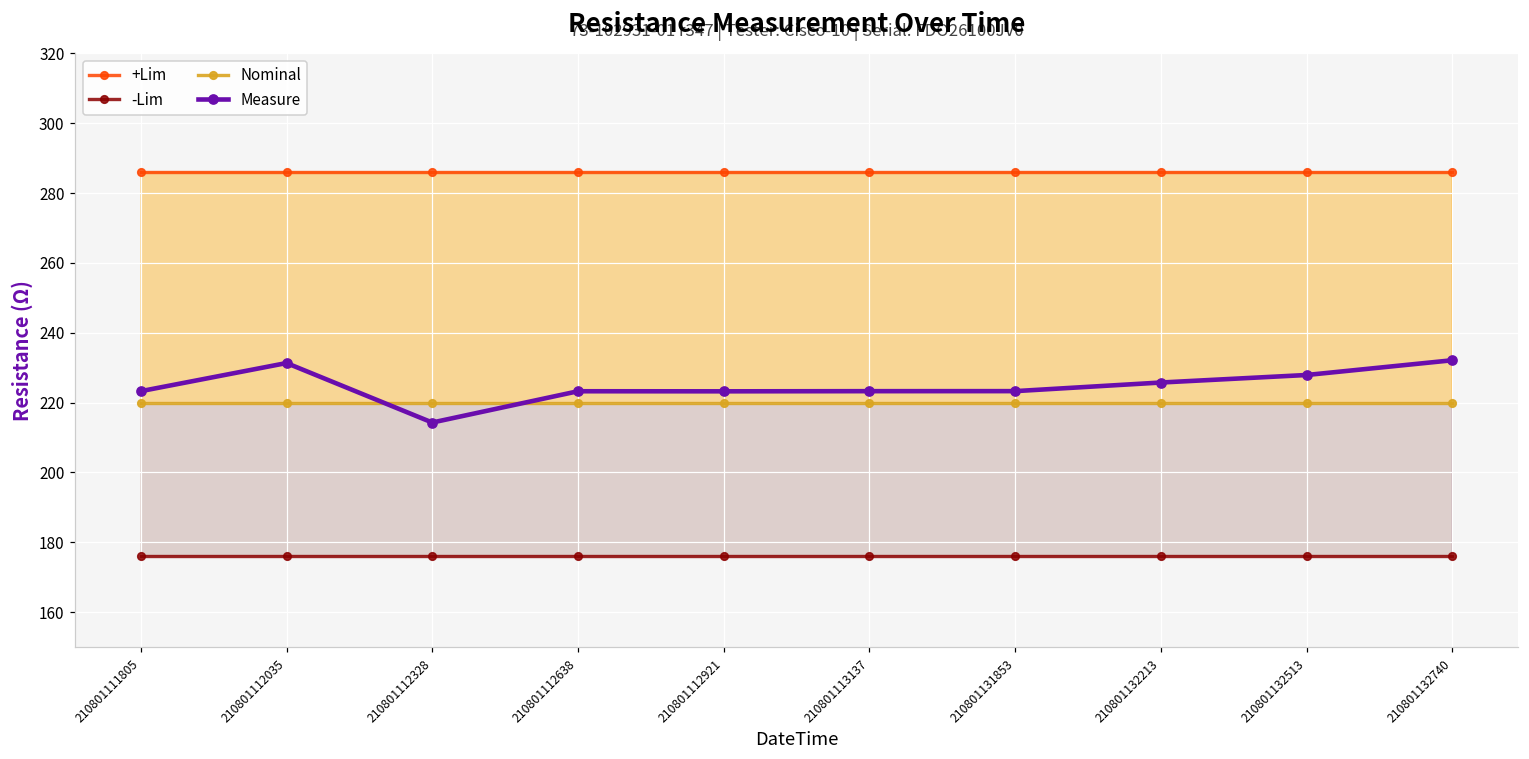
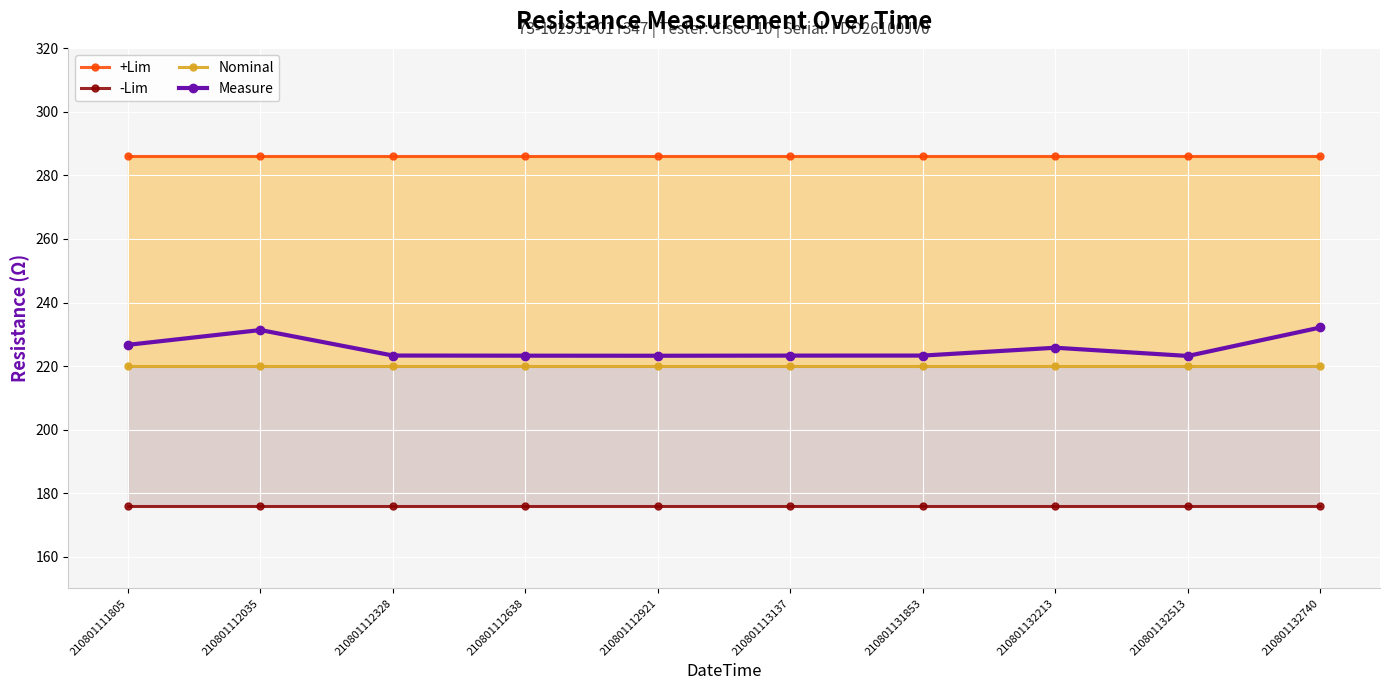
Measure, 210801111805: 223 -> 227
Measure, 210801112328: 214 -> 223
Measure, 210801132513: 228 -> 223
